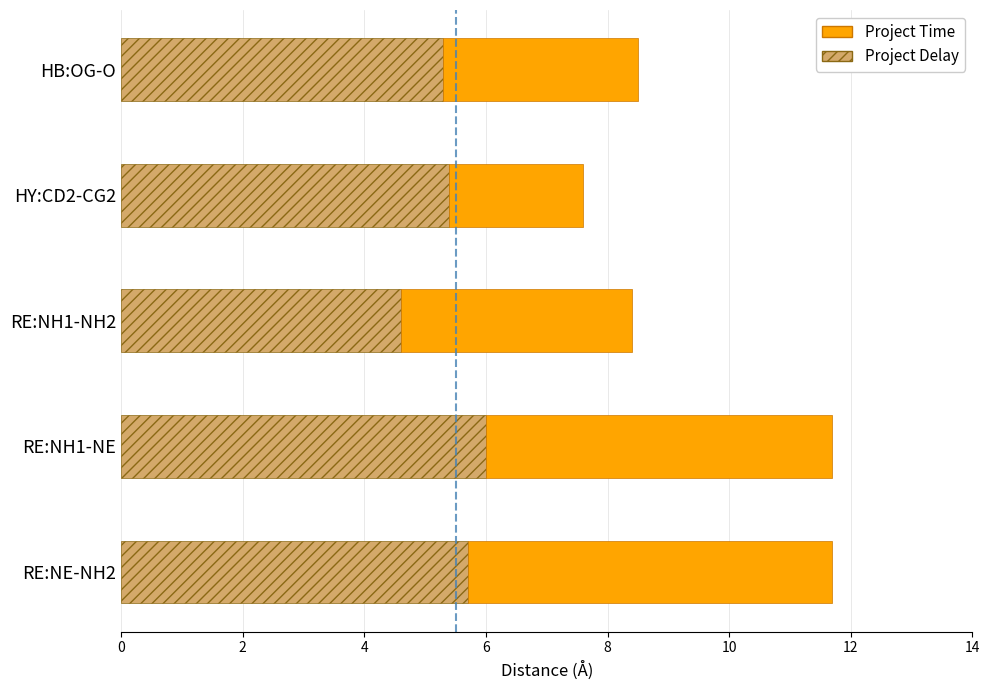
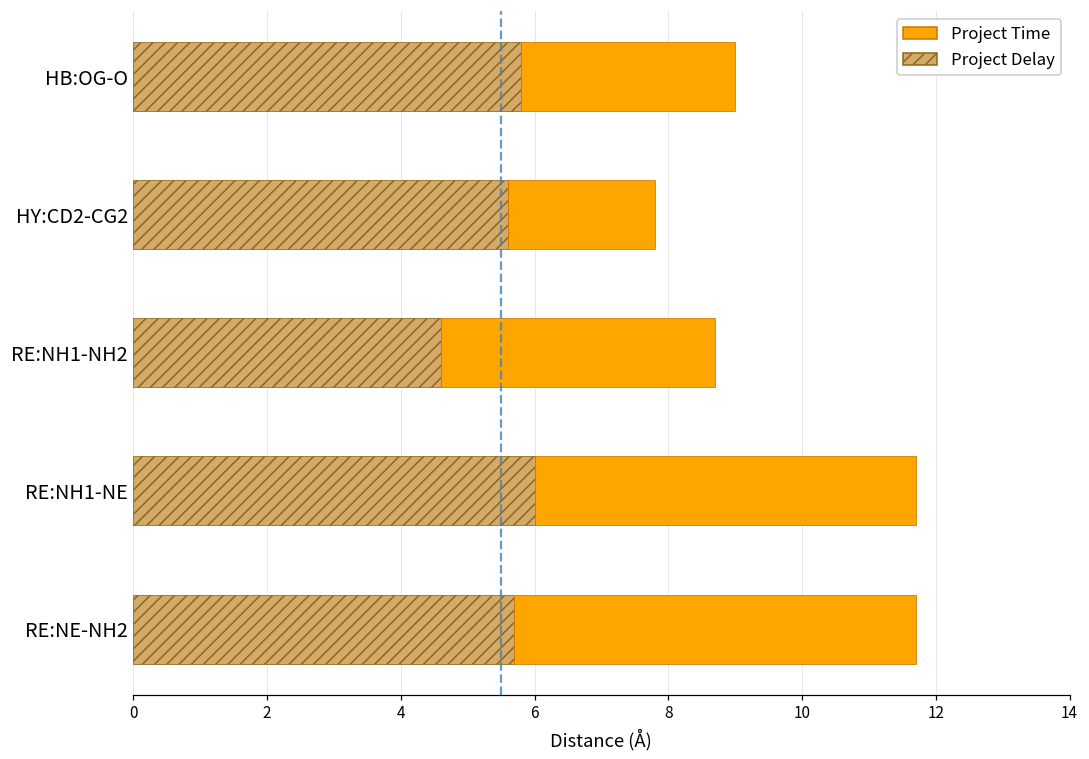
Project Delay, HB:OG-O: 5.3 -> 5.8
Project Delay, HY:CD2-CG2: 5.4 -> 5.6
Project Time, RE:NH1-NH2: 3.8 -> 4.1
